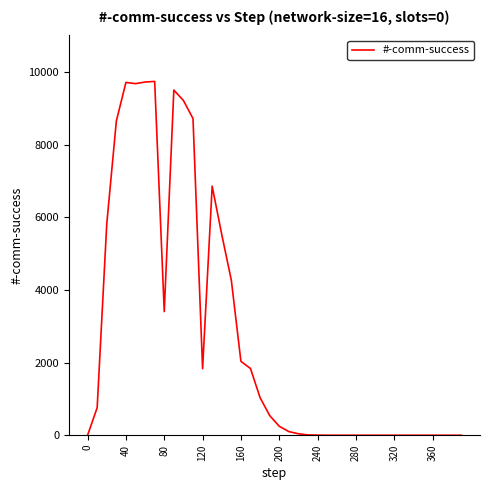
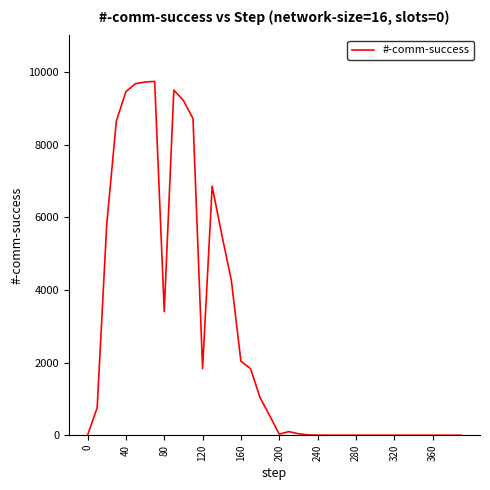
40: 9700 -> 9500
200: 200 -> 0
